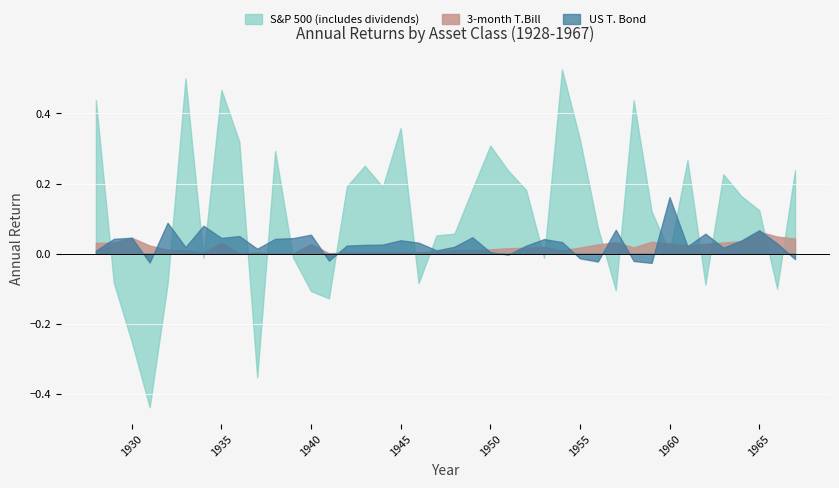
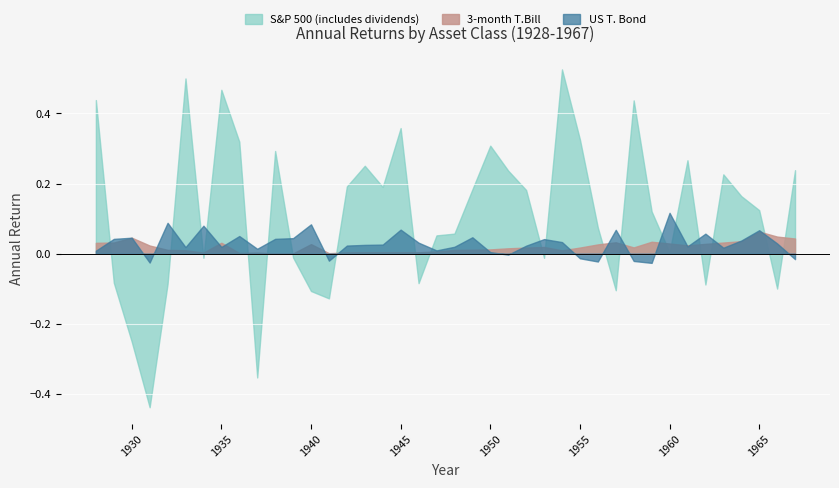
US T. Bond, 1935: 0.04 -> 0.02
US T. Bond, 1940: 0.05 -> 0.08
US T. Bond, 1945: 0.04 -> 0.07
US T. Bond, 1960: 0.16 -> 0.12
